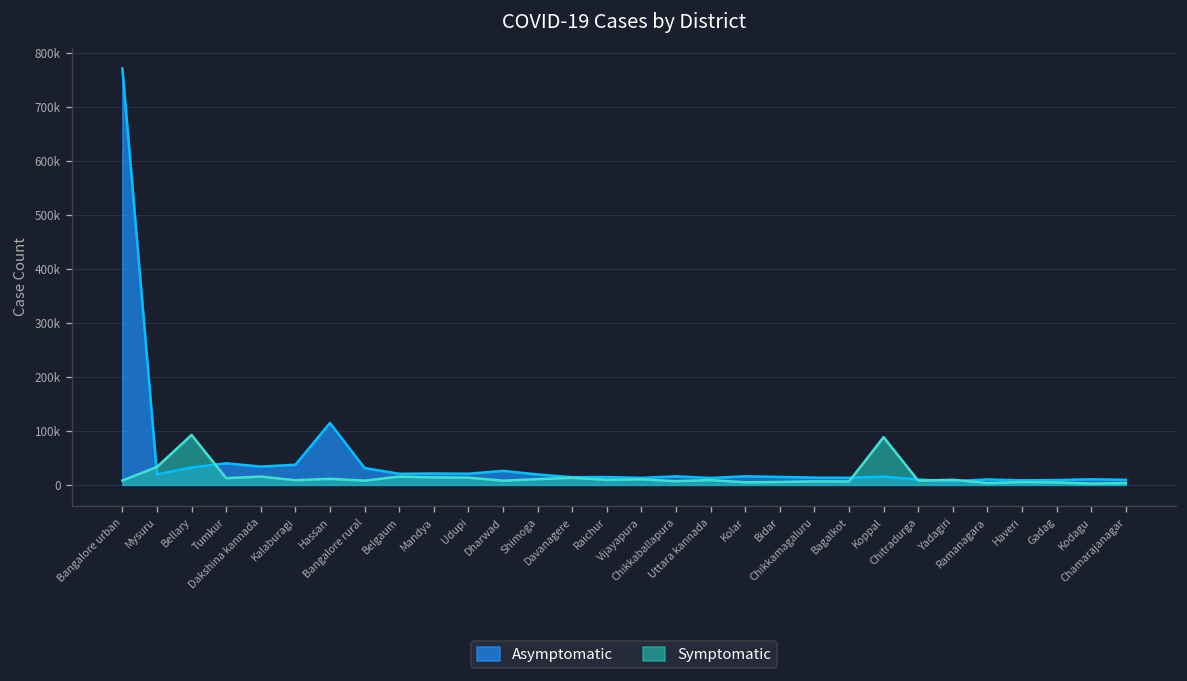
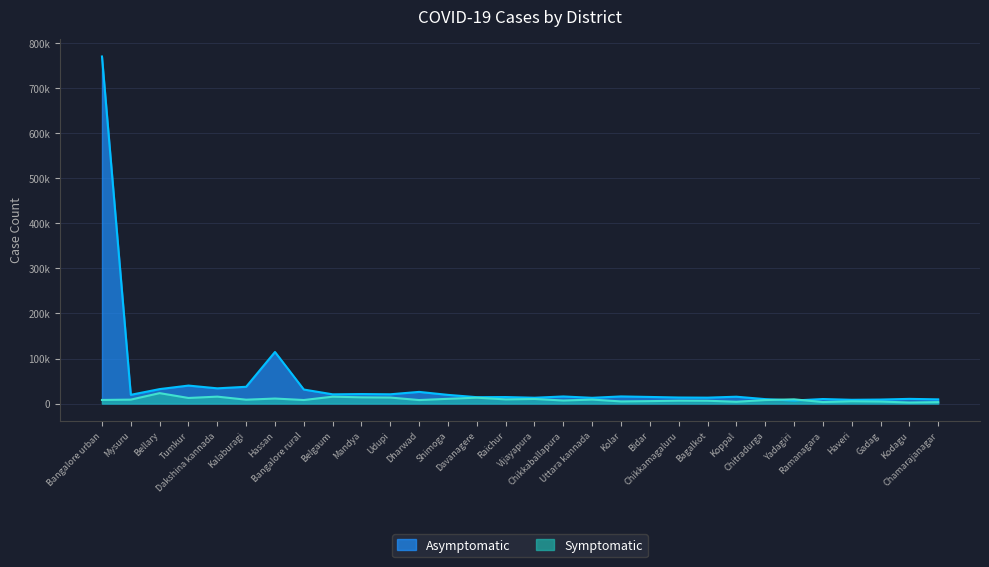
Symptomatic, Mysuru: 30000 -> 10000
Symptomatic, Bellary: 90000 -> 20000
Symptomatic, Koppal: 90000 -> 0
